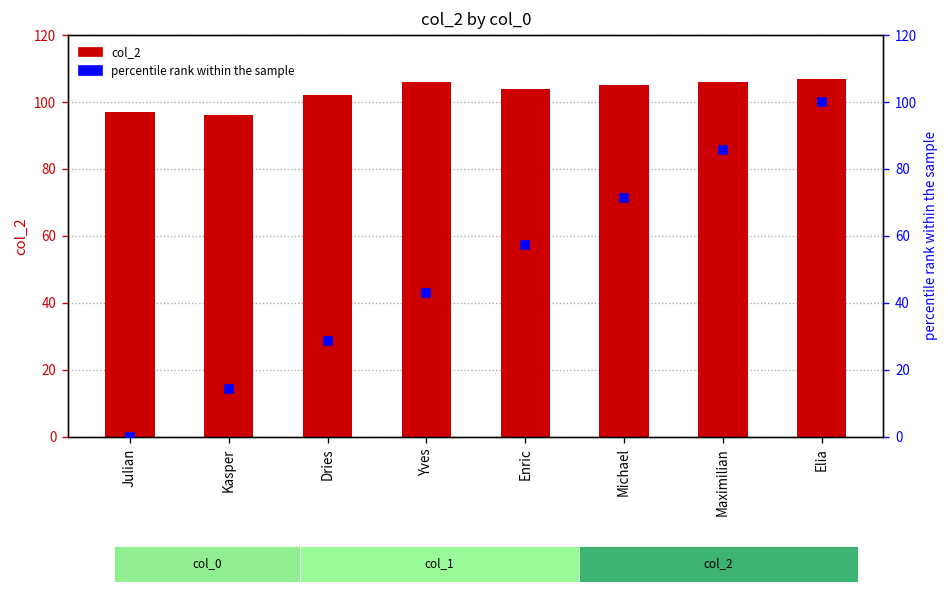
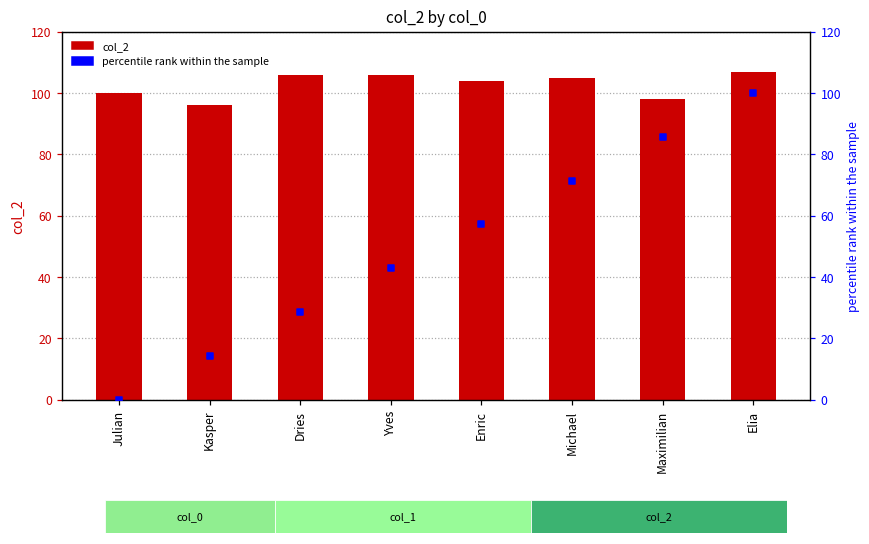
col_2, Julian: 97 -> 100
col_2, Dries: 102 -> 106
col_2, Maximilian: 106 -> 98
